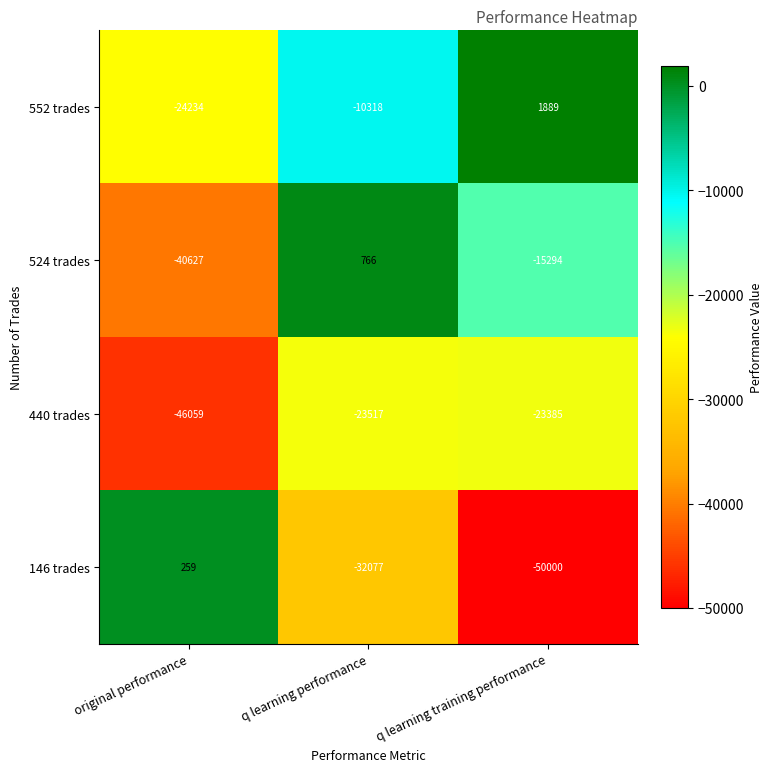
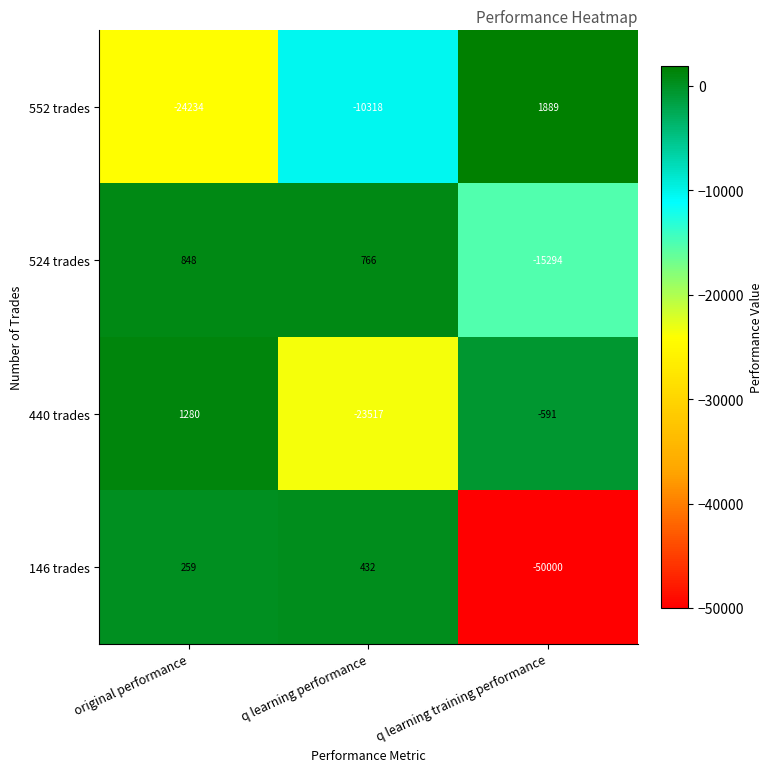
524 trades, original performance: -40627 -> 848
440 trades, original performance: -46059 -> 1280
440 trades, q learning training performance: -23385 -> -591
146 trades, q learning performance: -32077 -> 432
